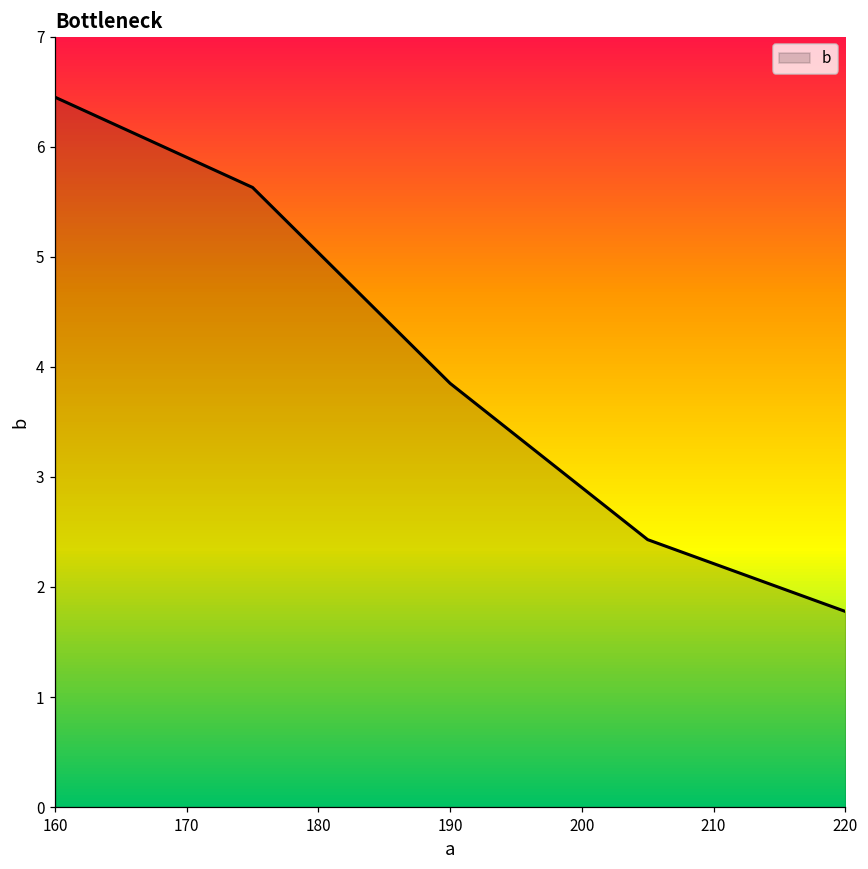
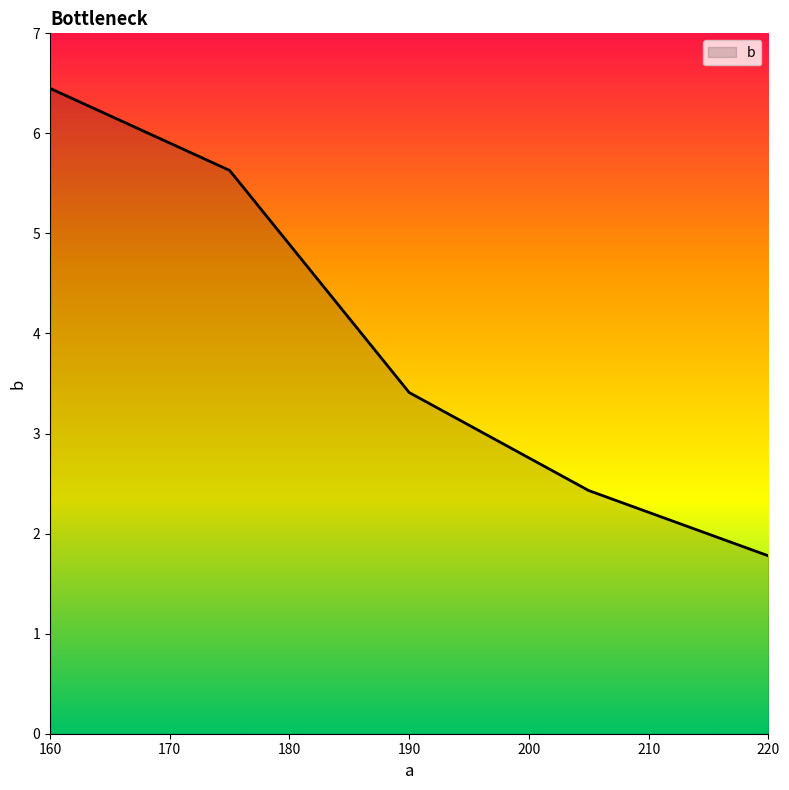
190: 3.85 -> 3.41
